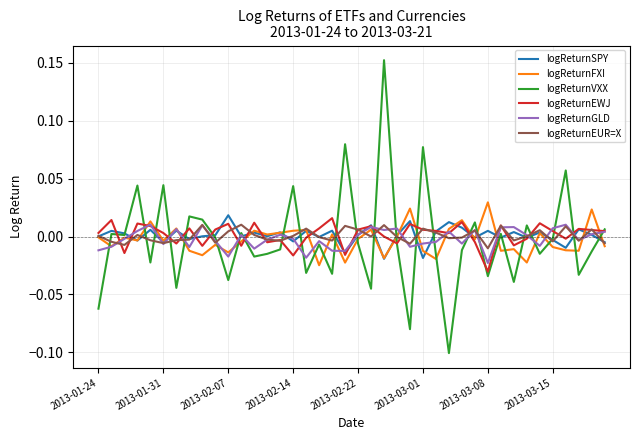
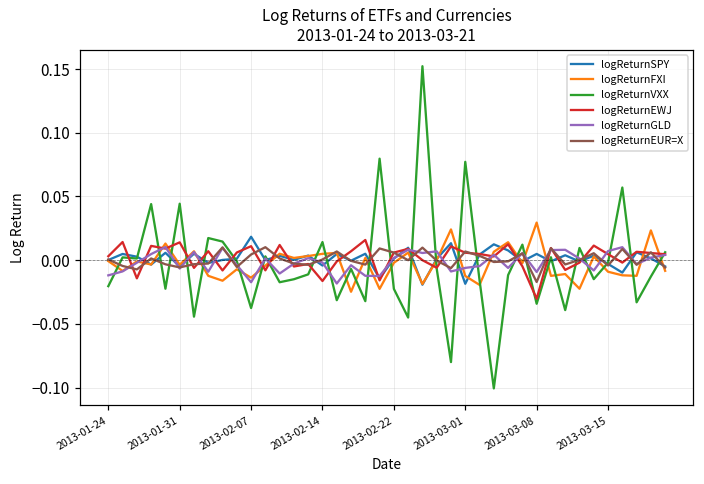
logReturnVXX, 2013-01-24: -0.062 -> -0.020
logReturnEWJ, 2013-01-31: 0.003 -> 0.014
logReturnVXX, 2013-02-14: 0.044 -> 0.014
logReturnVXX, 2013-02-22: -0.006 -> -0.023
logReturnGLD, 2013-03-08: -0.023 -> -0.009
logReturnEUR=X, 2013-03-08: -0.010 -> -0.017
